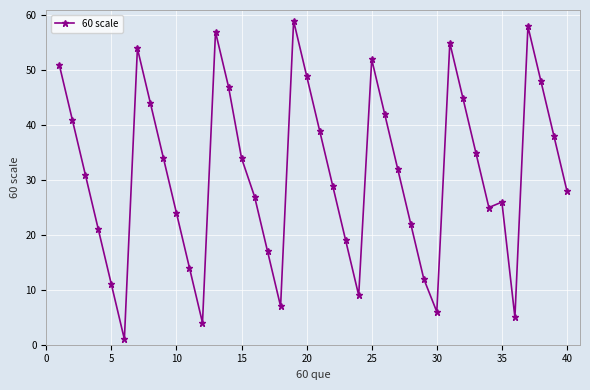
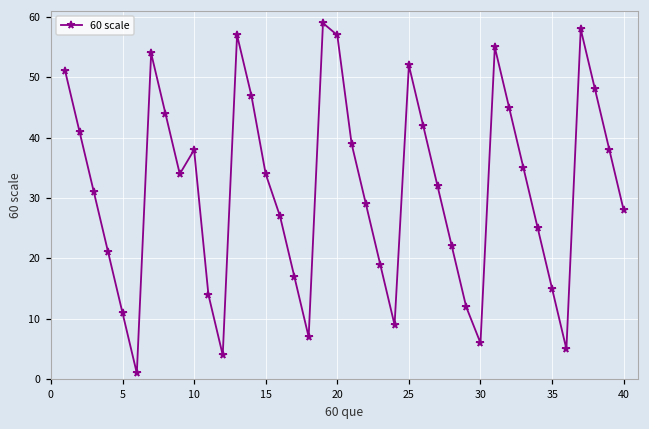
10: 24 -> 38
20: 49 -> 57
35: 26 -> 15
